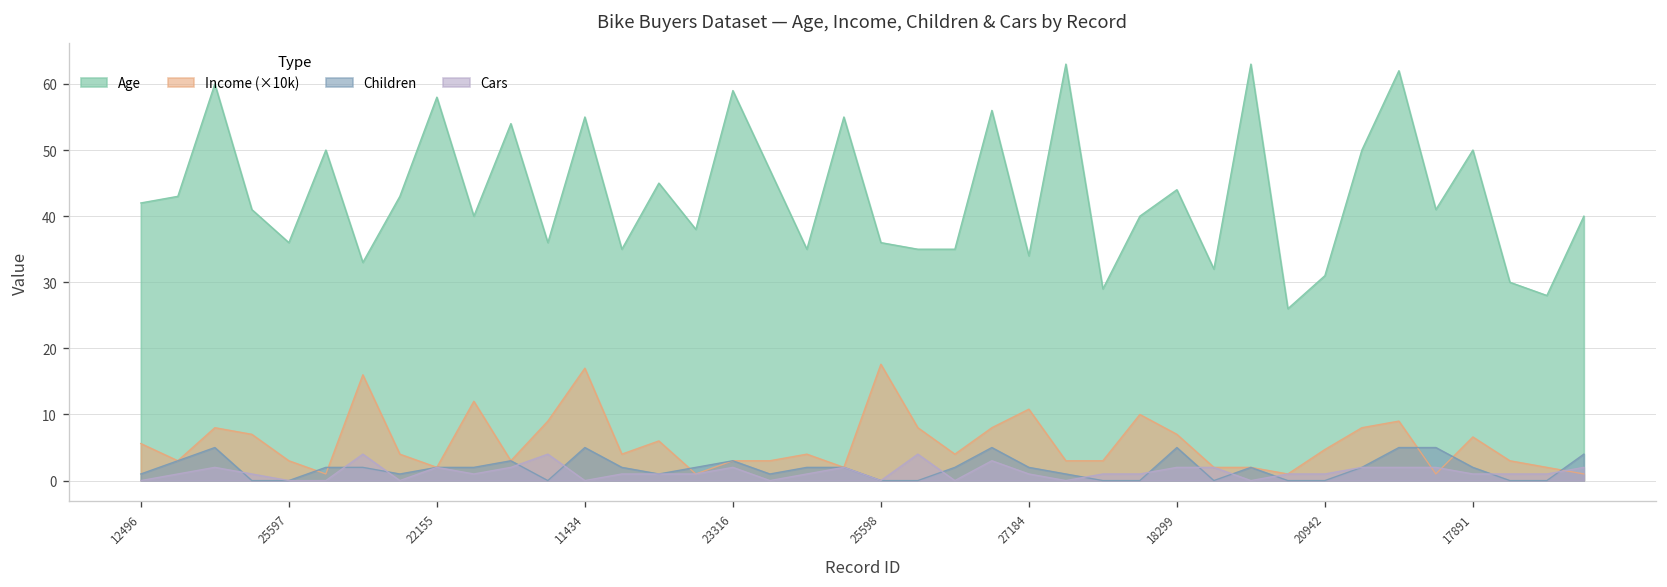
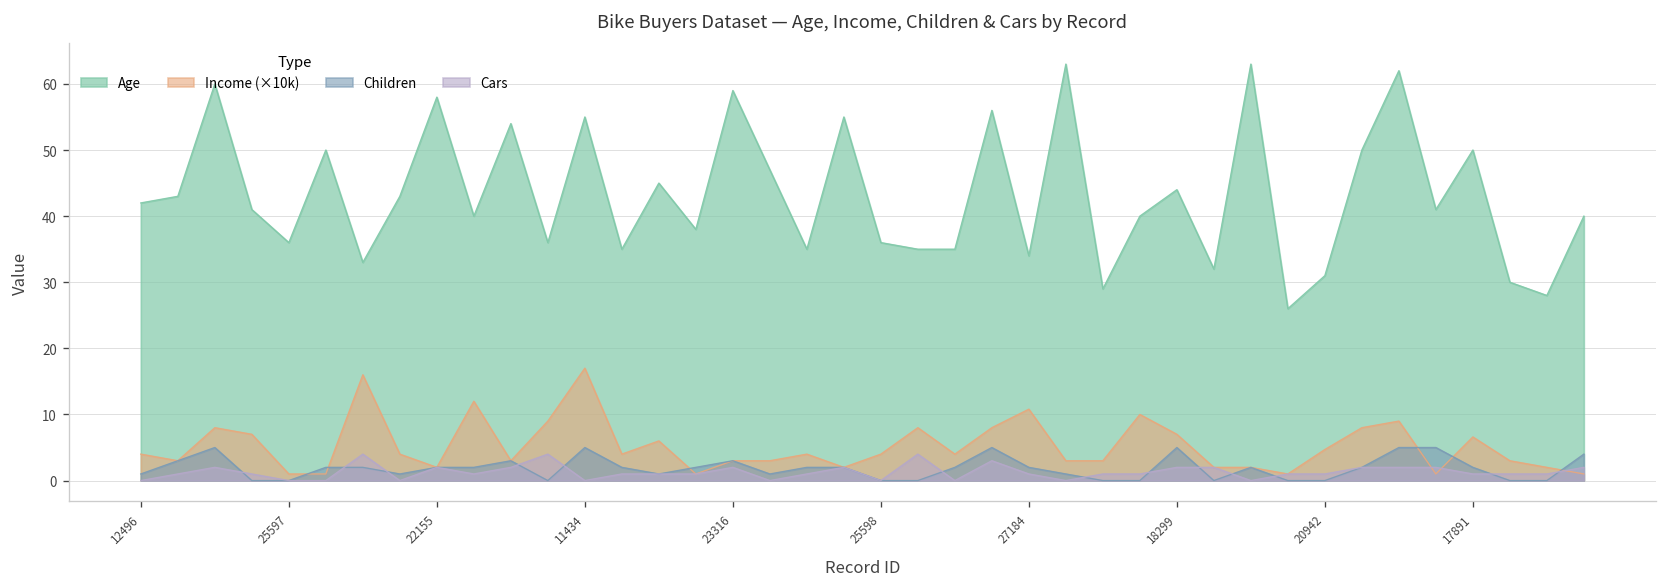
Income (×10k), 12496: 6 -> 4
Income (×10k), 25597: 3 -> 1
Income (×10k), 25598: 18 -> 4
